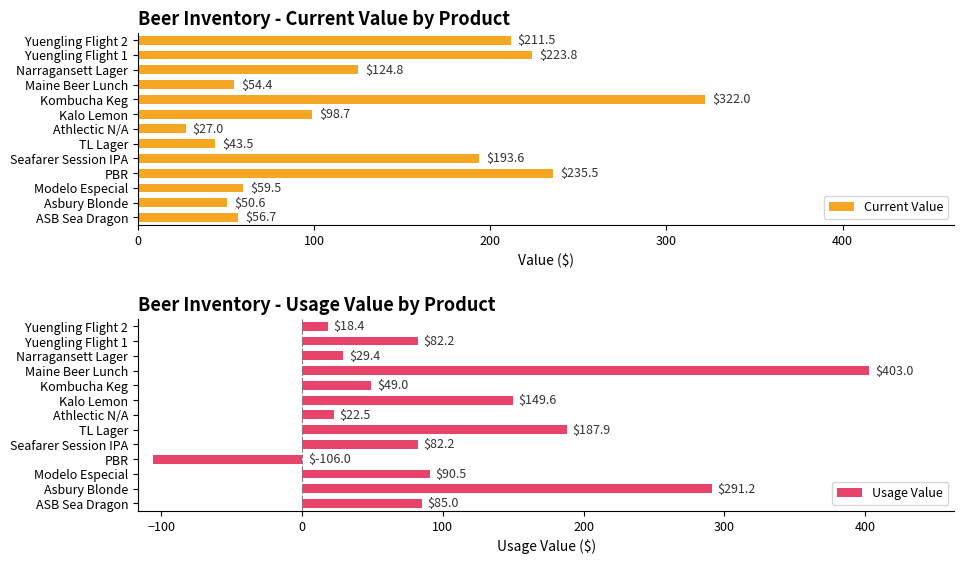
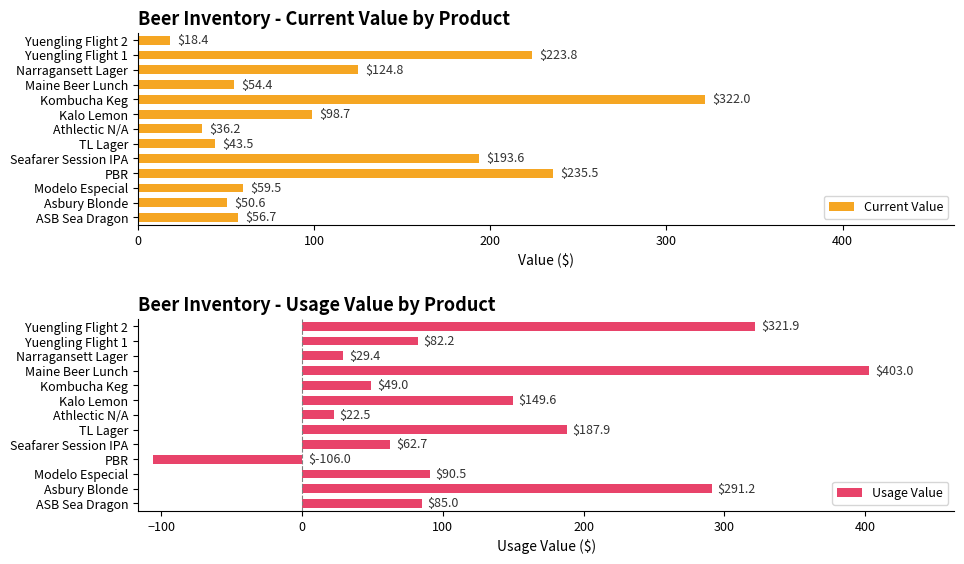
Beer Inventory - Current Value by Product, Yuengling Flight 2: $211.5 -> $18.4
Beer Inventory - Current Value by Product, Athlectic N/A: $27.0 -> $36.2
Beer Inventory - Usage Value by Product, Yuengling Flight 2: $18.4 -> $321.9
Beer Inventory - Usage Value by Product, Seafarer Session IPA: $82.2 -> $62.7
